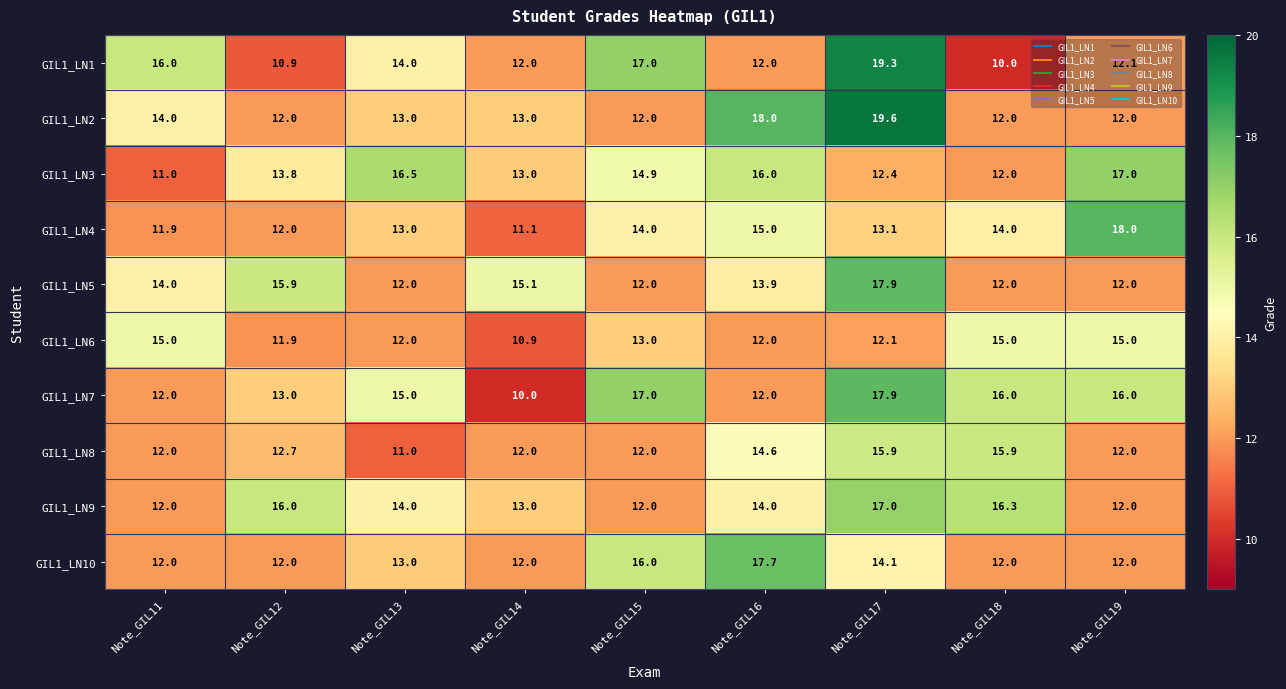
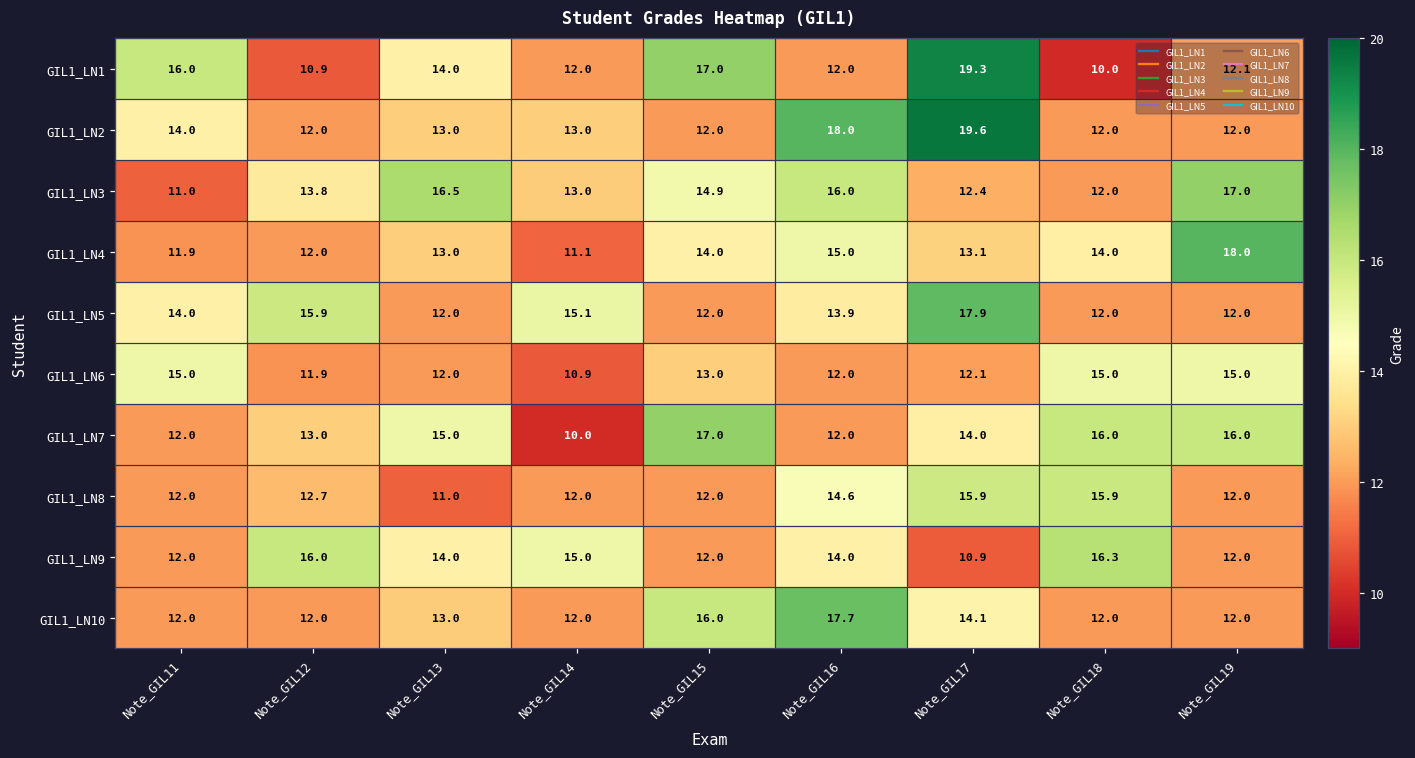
GIL1_LN7, Note_GIL17: 17.9 -> 14.0
GIL1_LN9, Note_GIL14: 13.0 -> 15.0
GIL1_LN9, Note_GIL17: 17.0 -> 10.9
